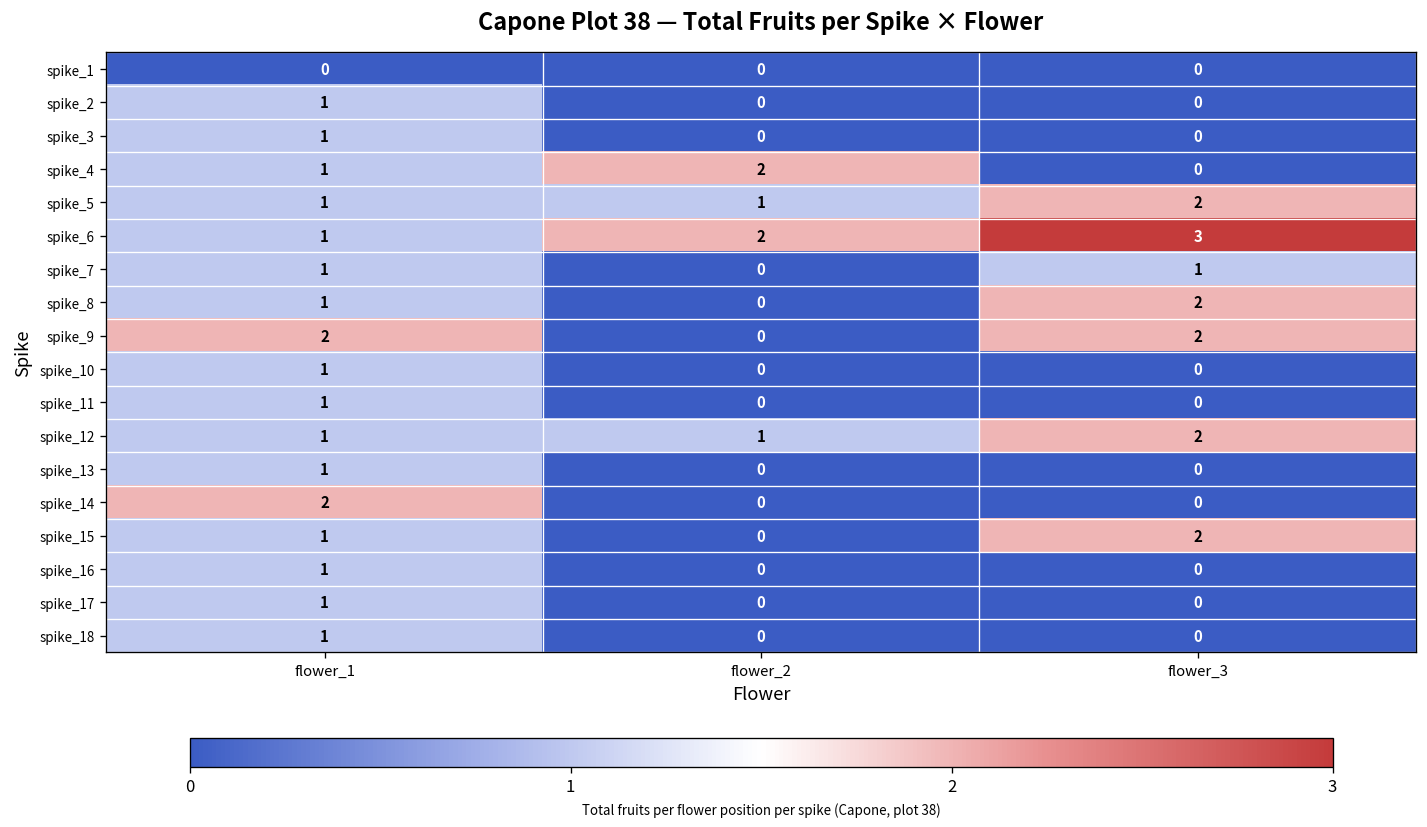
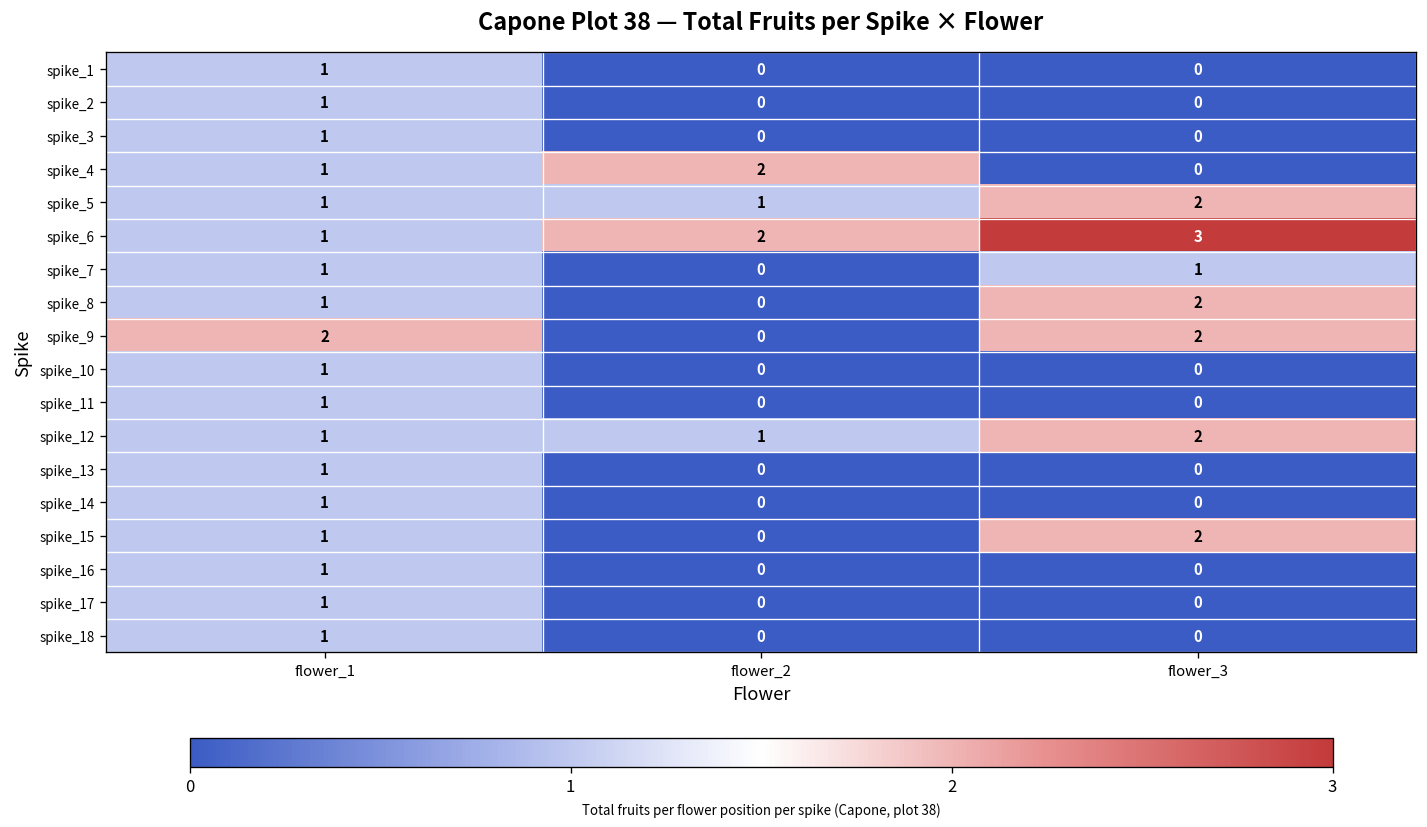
spike_1, flower_1: 0 -> 1
spike_14, flower_1: 2 -> 1
